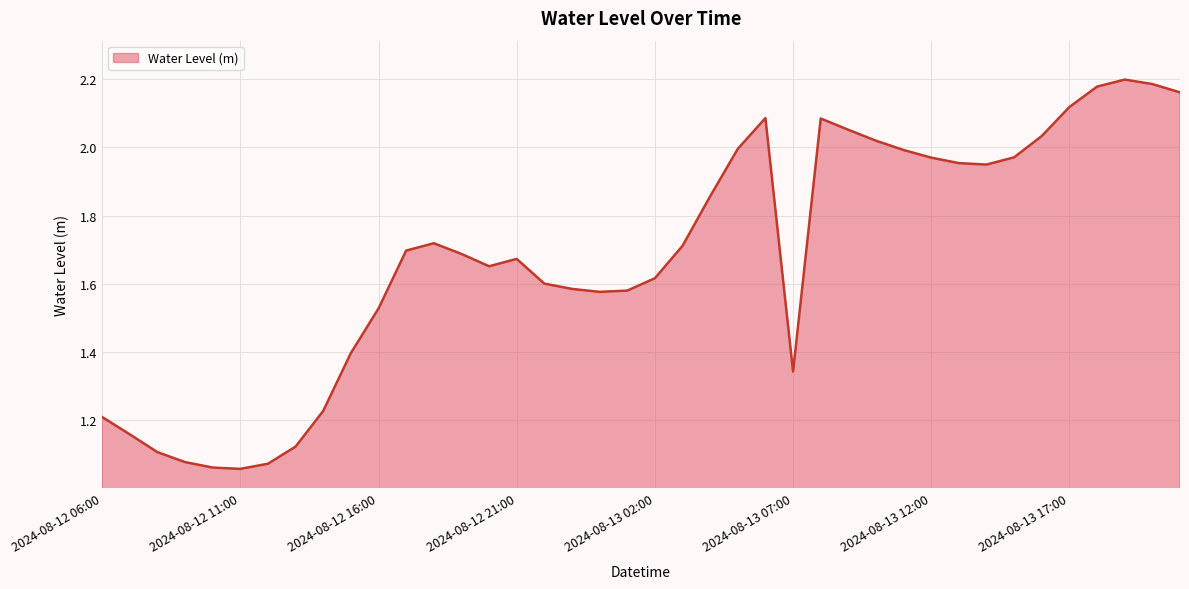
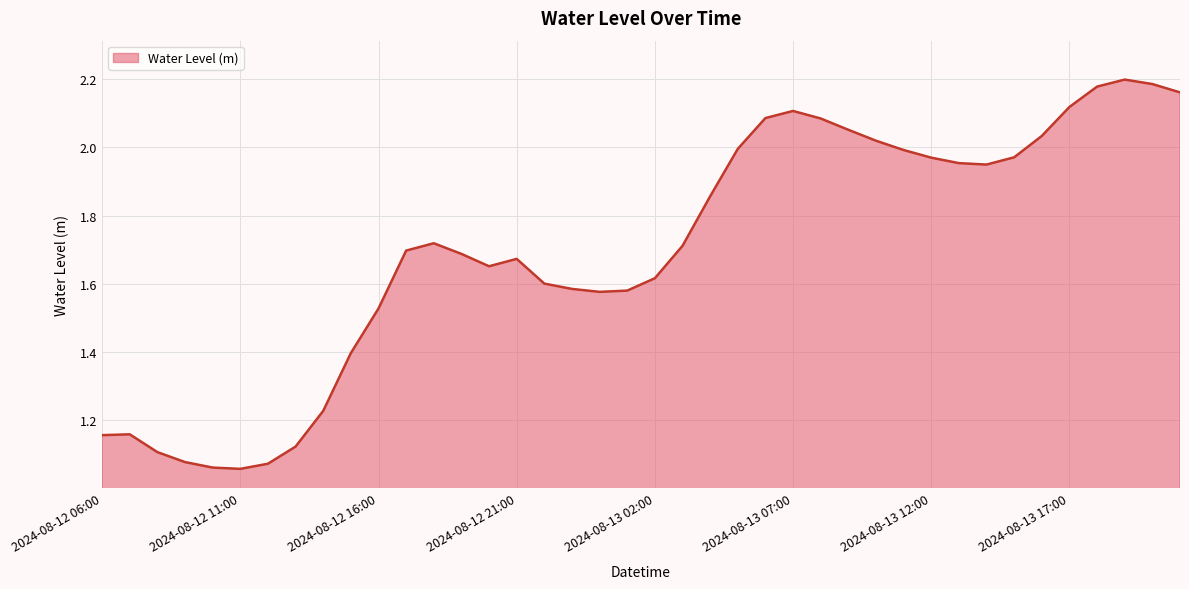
2024-08-12 06:00: 1.21 -> 1.16
2024-08-13 07:00: 1.34 -> 2.11
